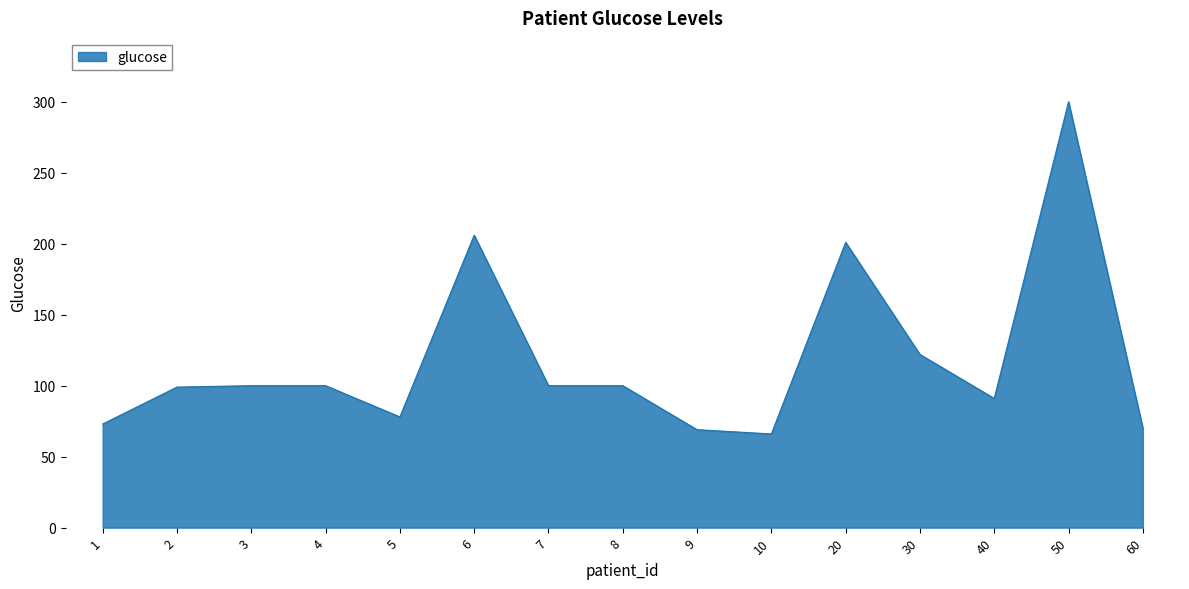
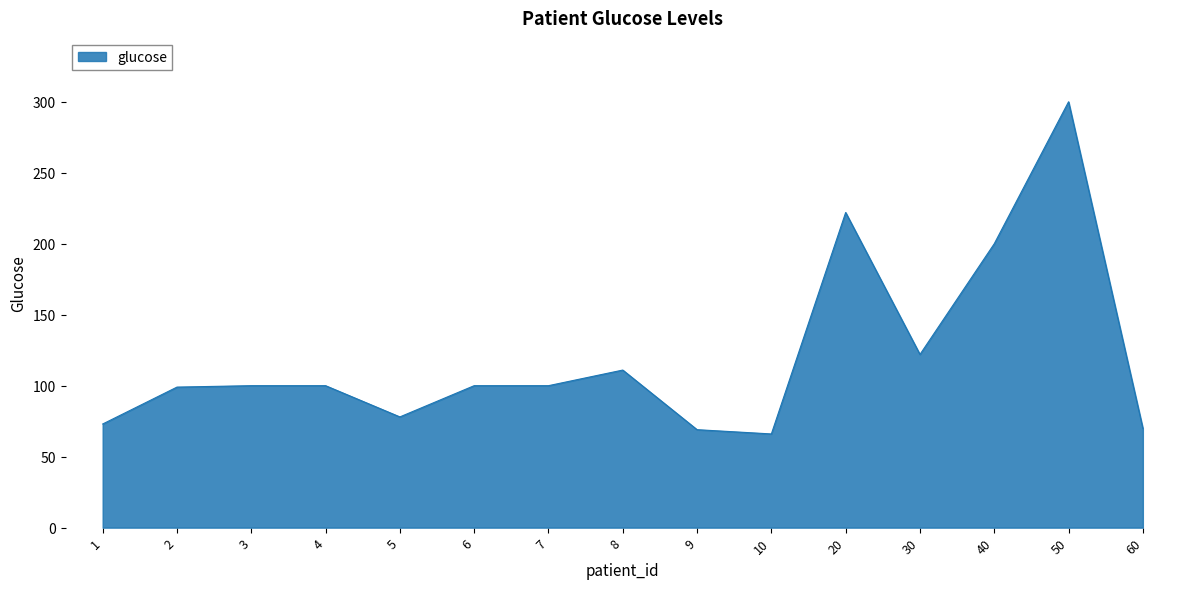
6: 206 -> 100
8: 100 -> 111
20: 201 -> 222
40: 91 -> 200
